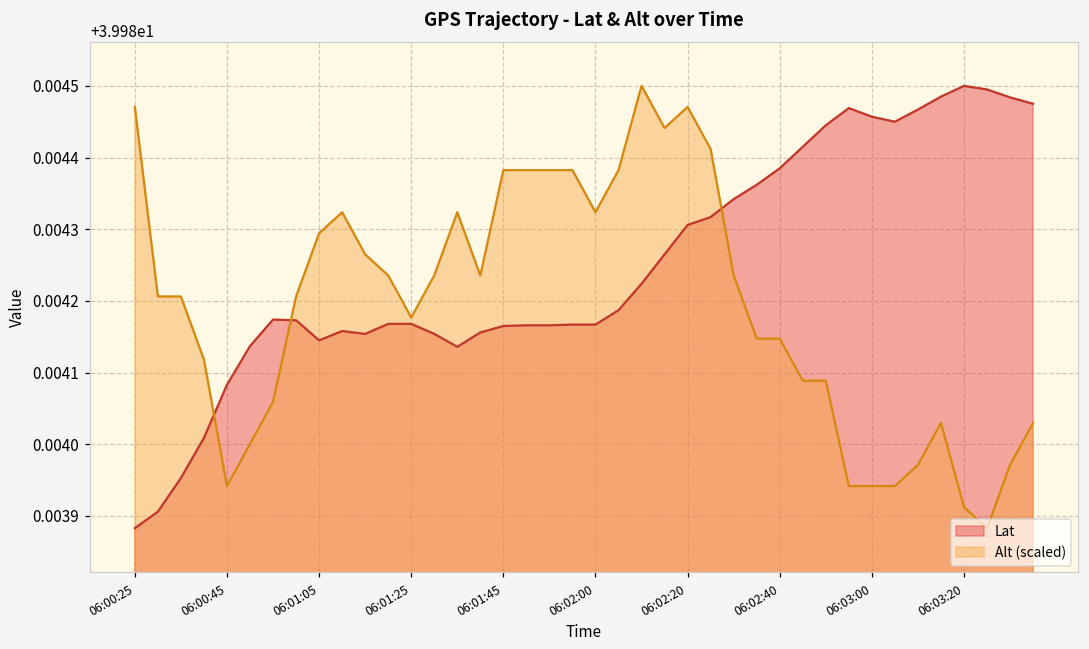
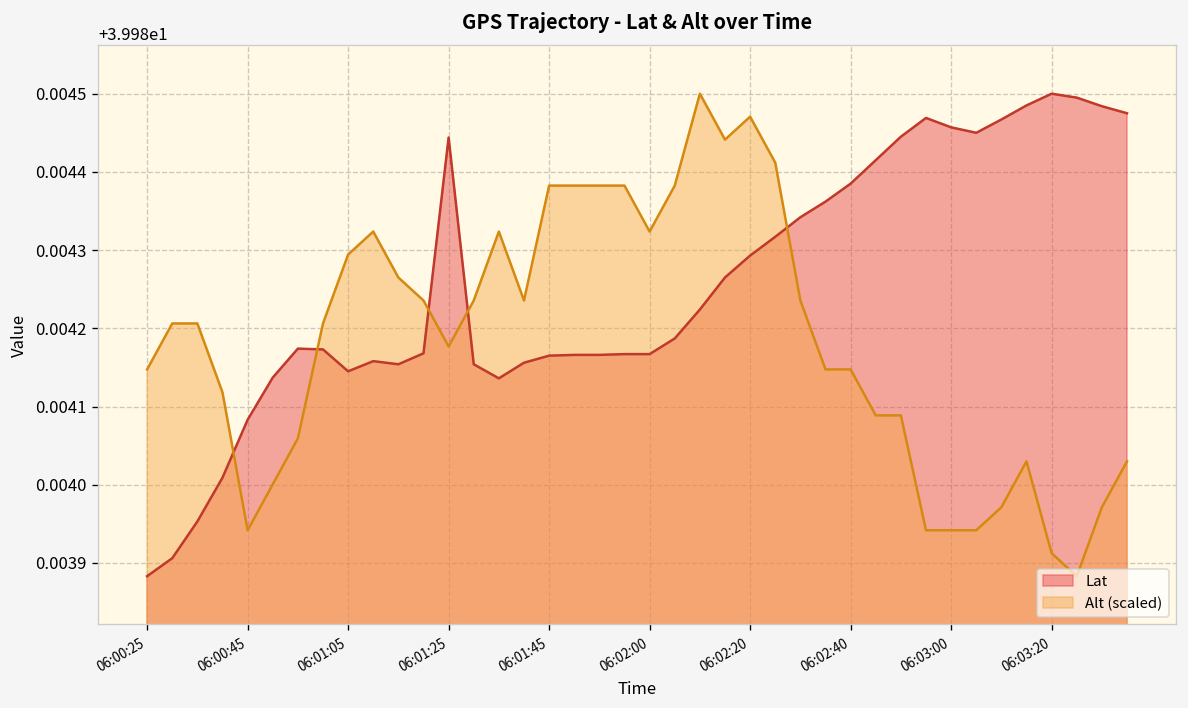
Alt (scaled), 06:00:25: 39.98447 -> 39.98415
Lat, 06:01:25: 39.98417 -> 39.98444
Lat, 06:02:20: 39.98431 -> 39.98429
